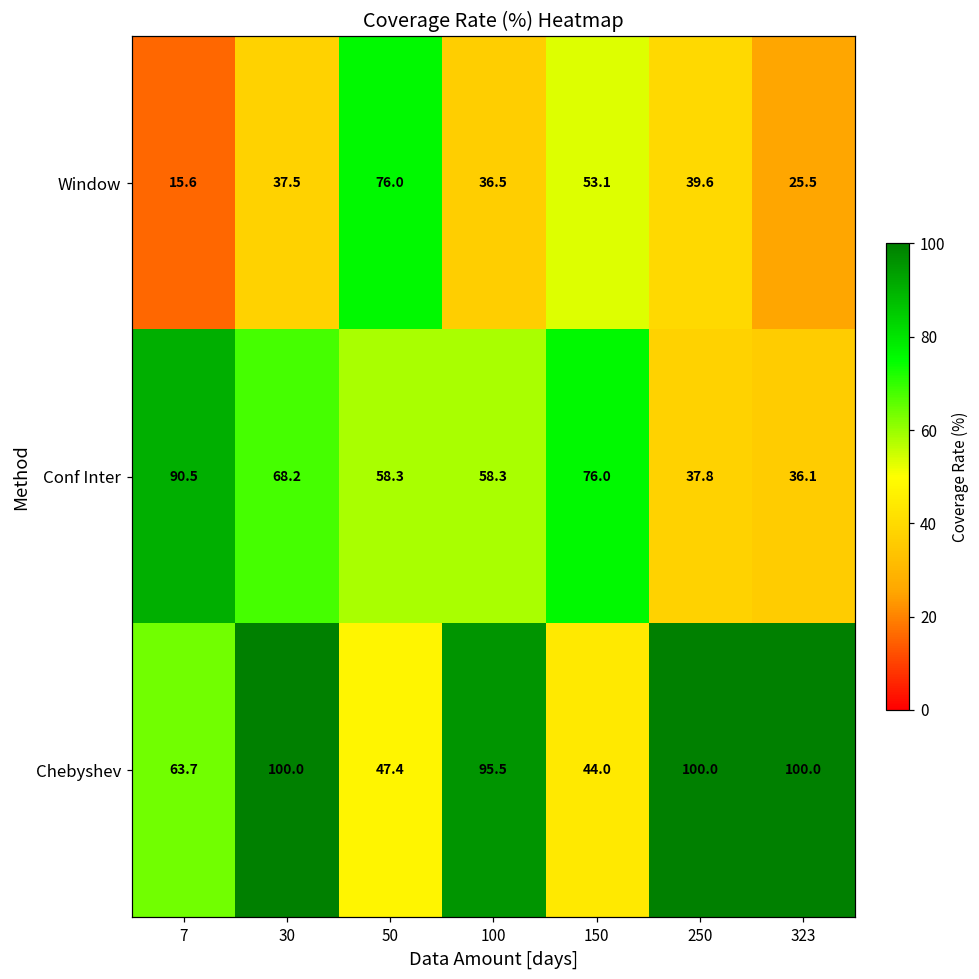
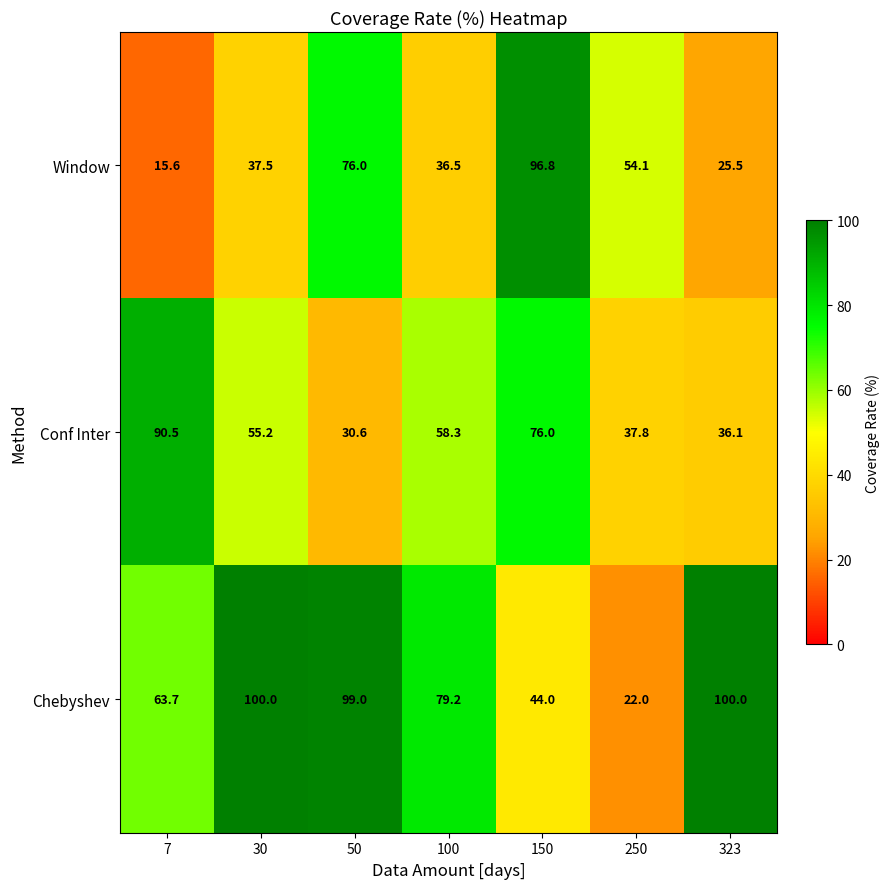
Window, 150: 53.1 -> 96.8
Window, 250: 39.6 -> 54.1
Conf Inter, 30: 68.2 -> 55.2
Conf Inter, 50: 58.3 -> 30.6
Chebyshev, 50: 47.4 -> 99.0
Chebyshev, 100: 95.5 -> 79.2
Chebyshev, 250: 100.0 -> 22.0
